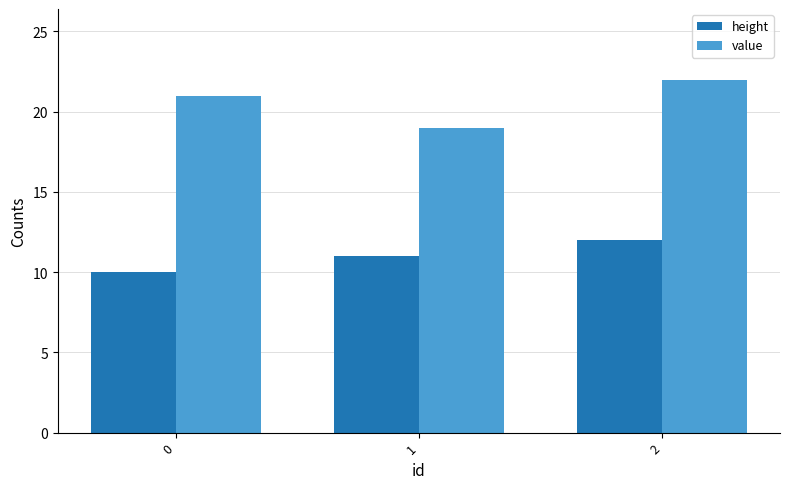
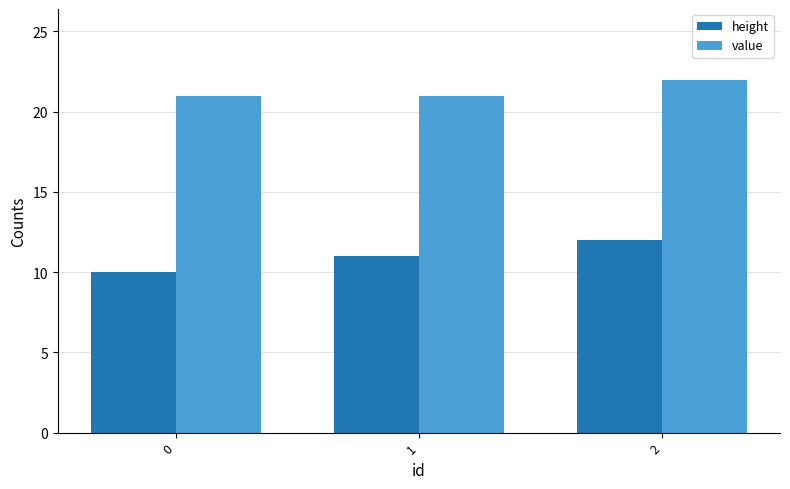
value, 1: 19 -> 21
